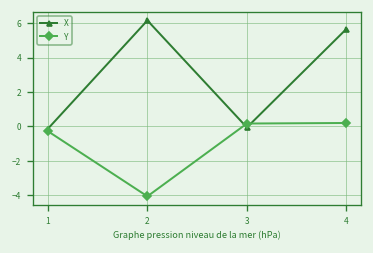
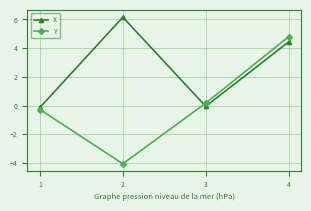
X, 4: 5.7 -> 4.4
Y, 4: 0.2 -> 4.8
